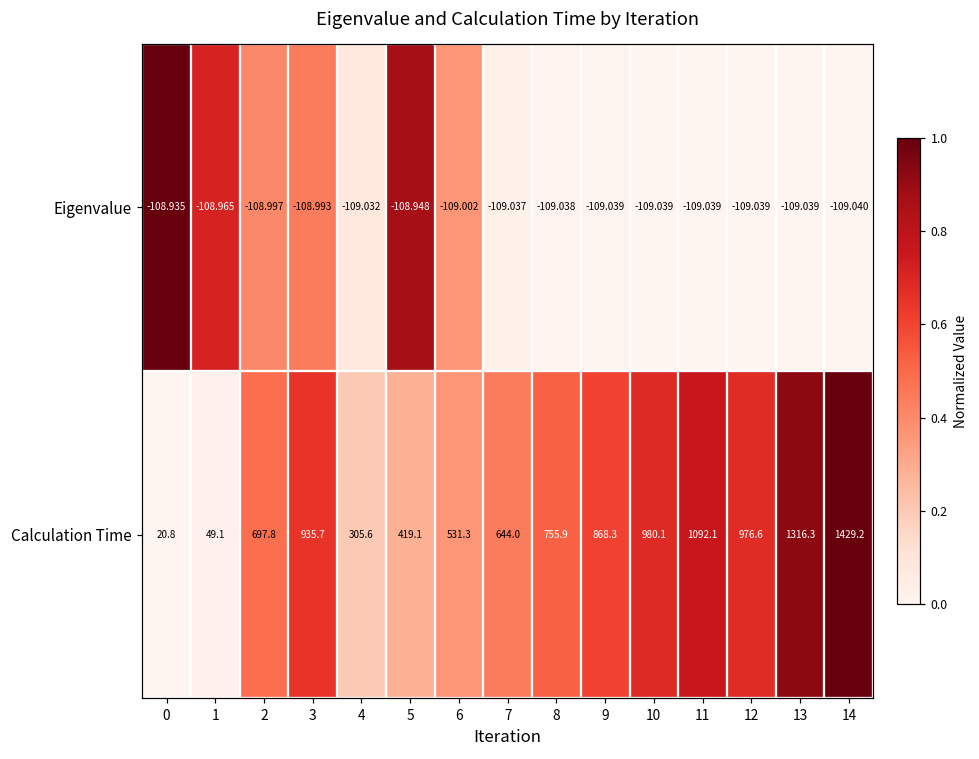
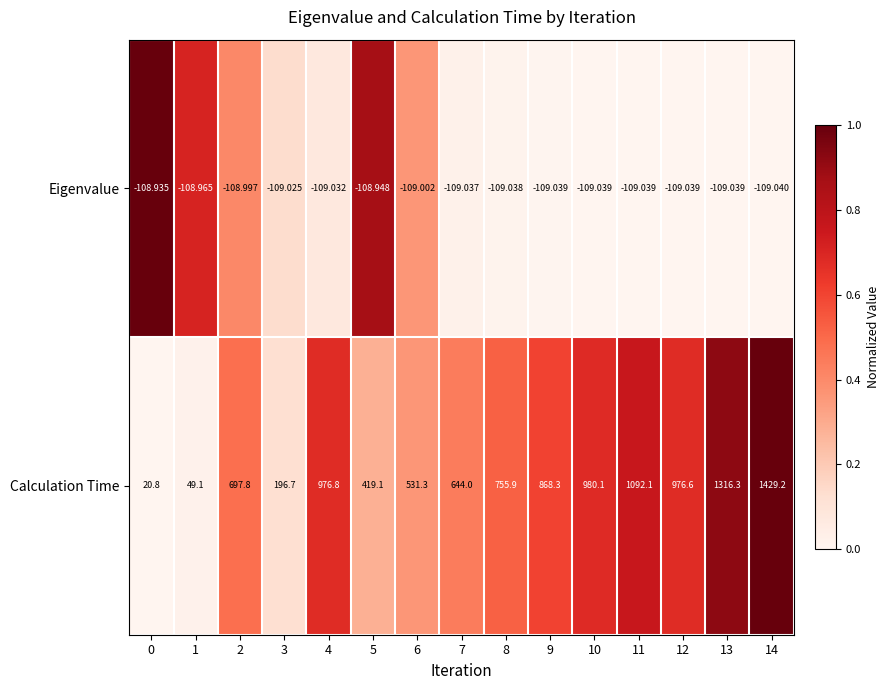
Eigenvalue, 3: -108.993 -> -109.025
Calculation Time, 3: 935.7 -> 196.7
Calculation Time, 4: 305.6 -> 976.8
